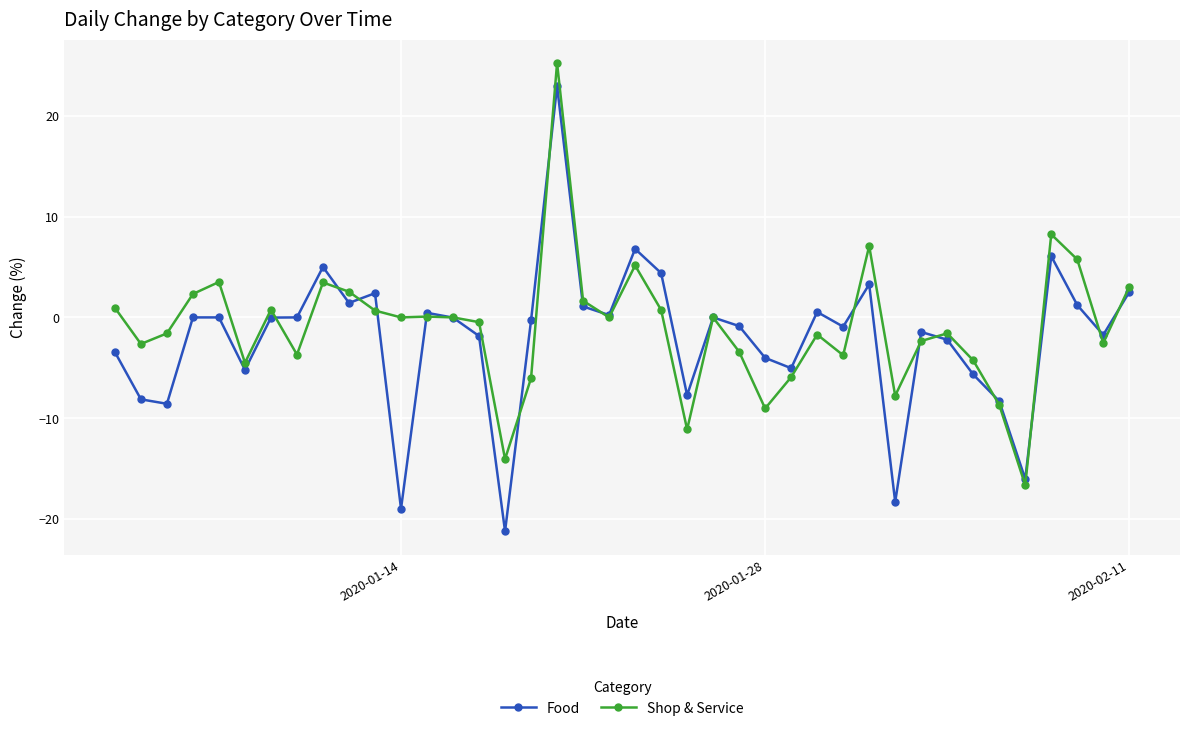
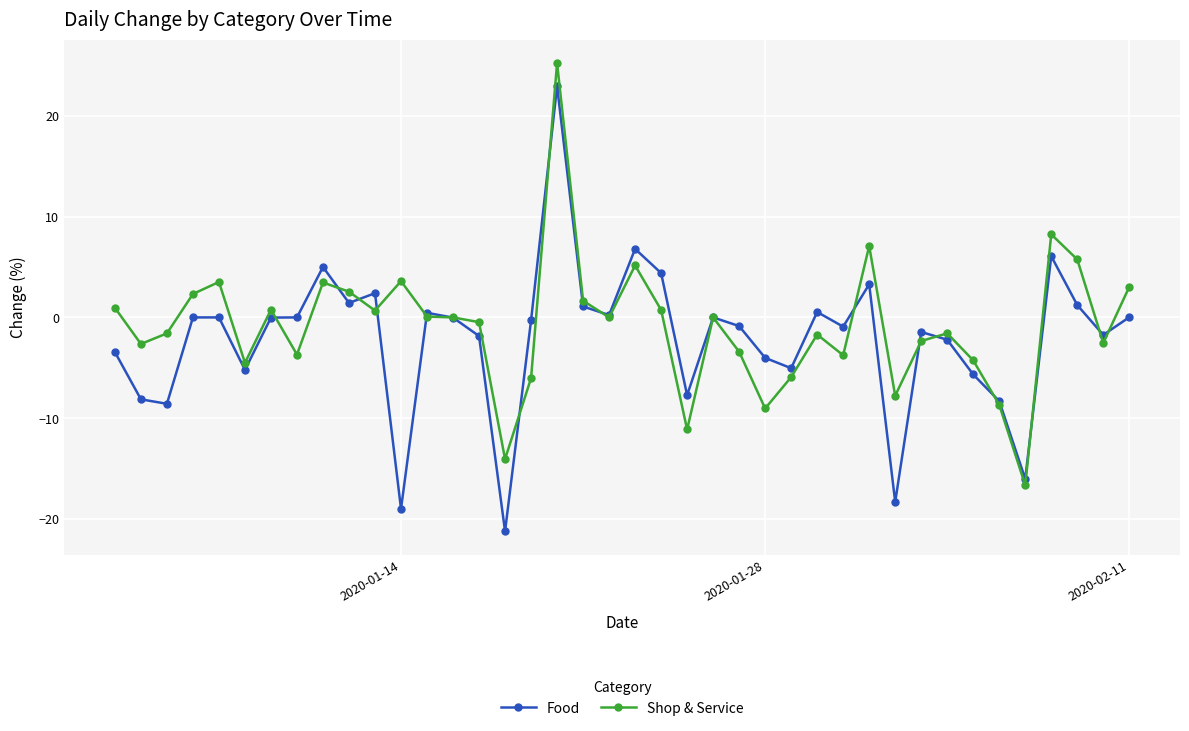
Shop & Service, 2020-01-14: 0.0 -> 3.6
Food, 2020-02-11: 2.5 -> 0.0
